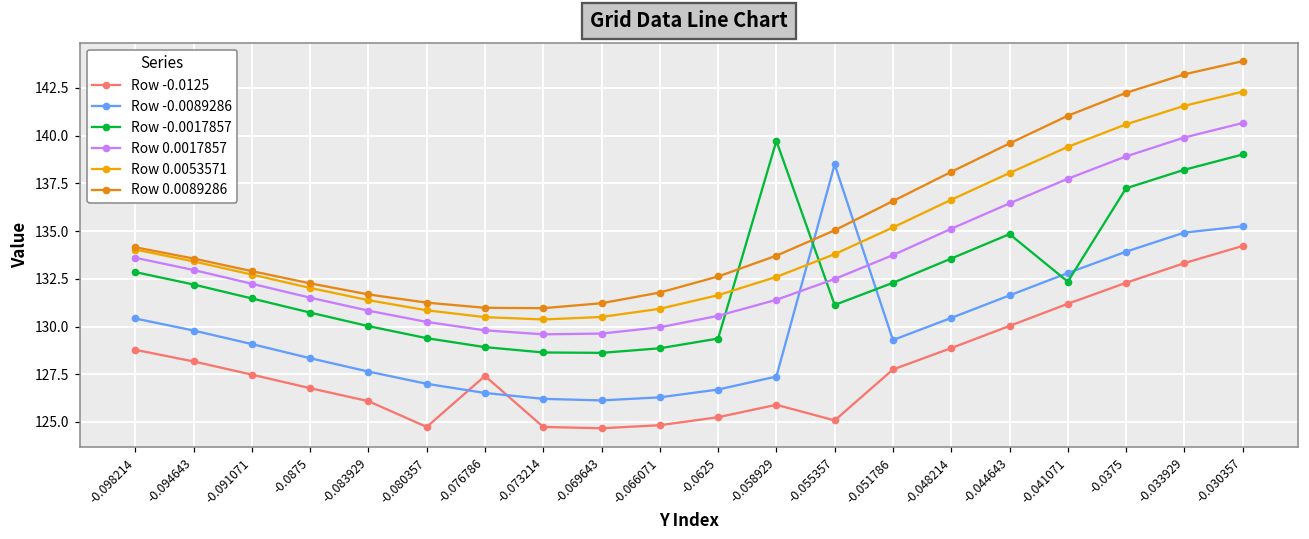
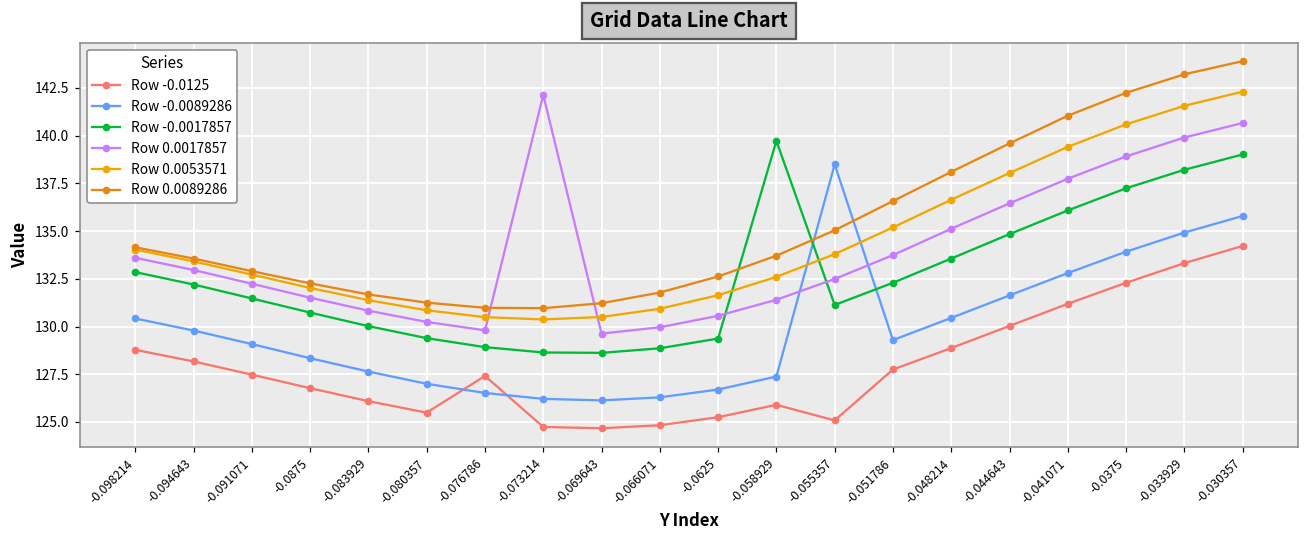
Row -0.0125, -0.080357: 124.7 -> 125.5
Row 0.0017857, -0.073214: 129.6 -> 142.1
Row -0.0017857, -0.041071: 132.4 -> 136.1
Row -0.0089286, -0.030357: 135.3 -> 135.8
